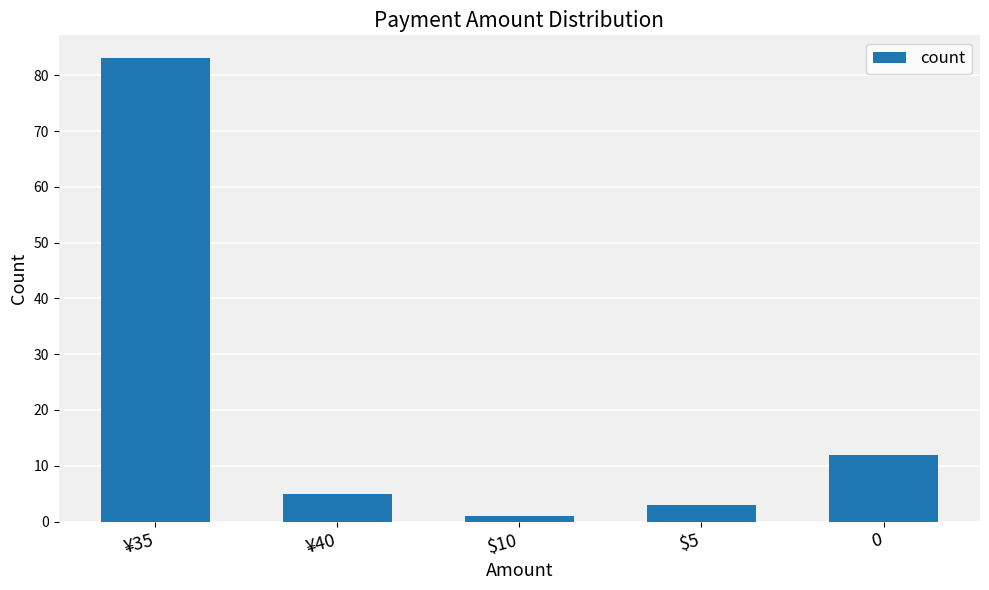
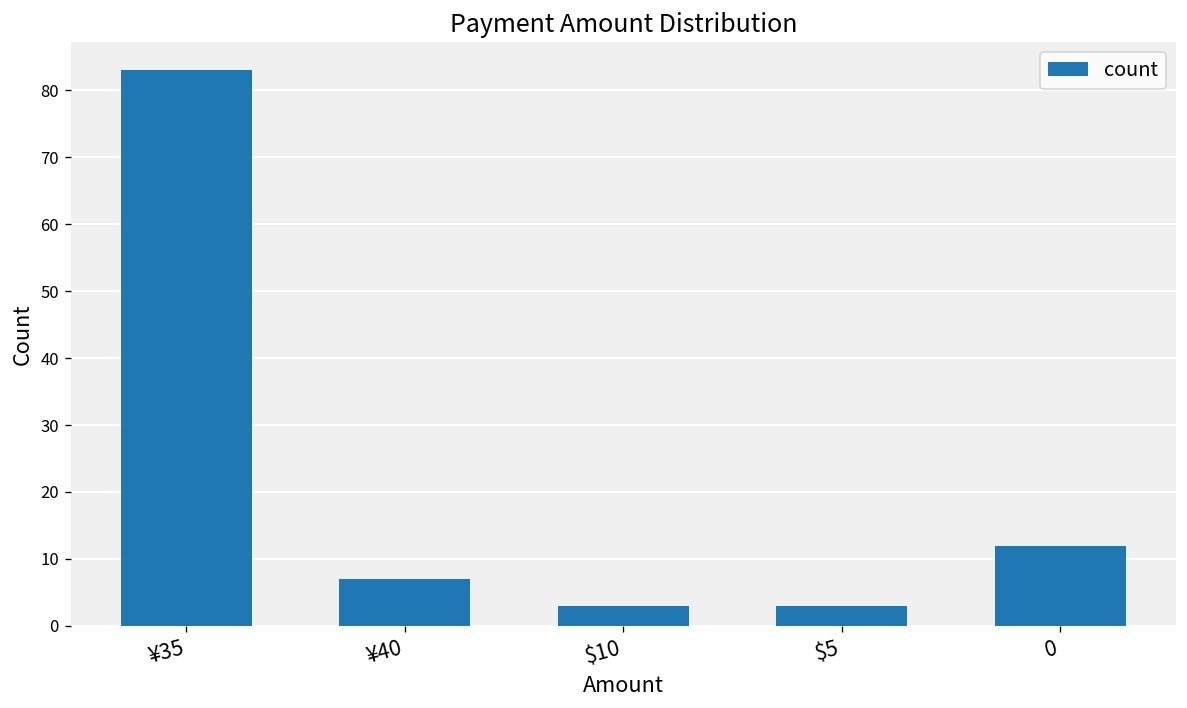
¥40: 5 -> 7
$10: 1 -> 3
